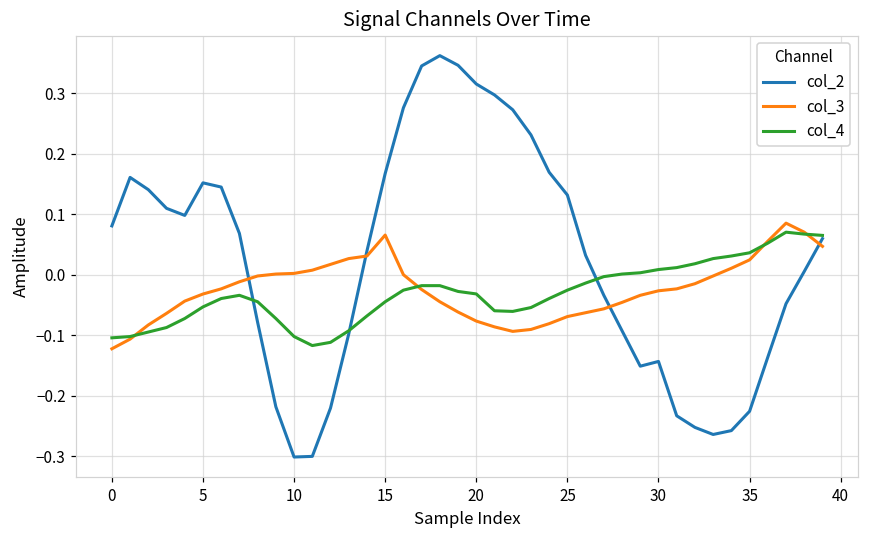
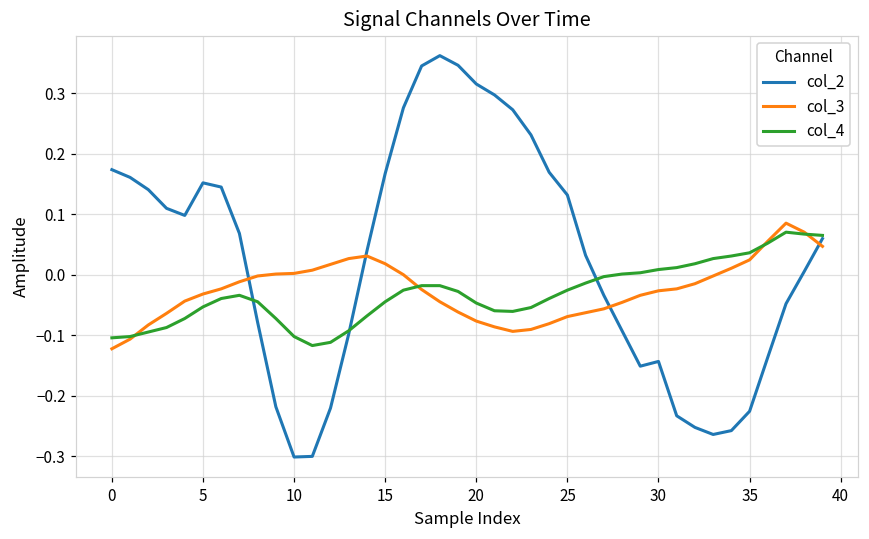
col_2, 0: 0.08 -> 0.17
col_3, 15: 0.07 -> 0.02
col_4, 20: -0.03 -> -0.05
